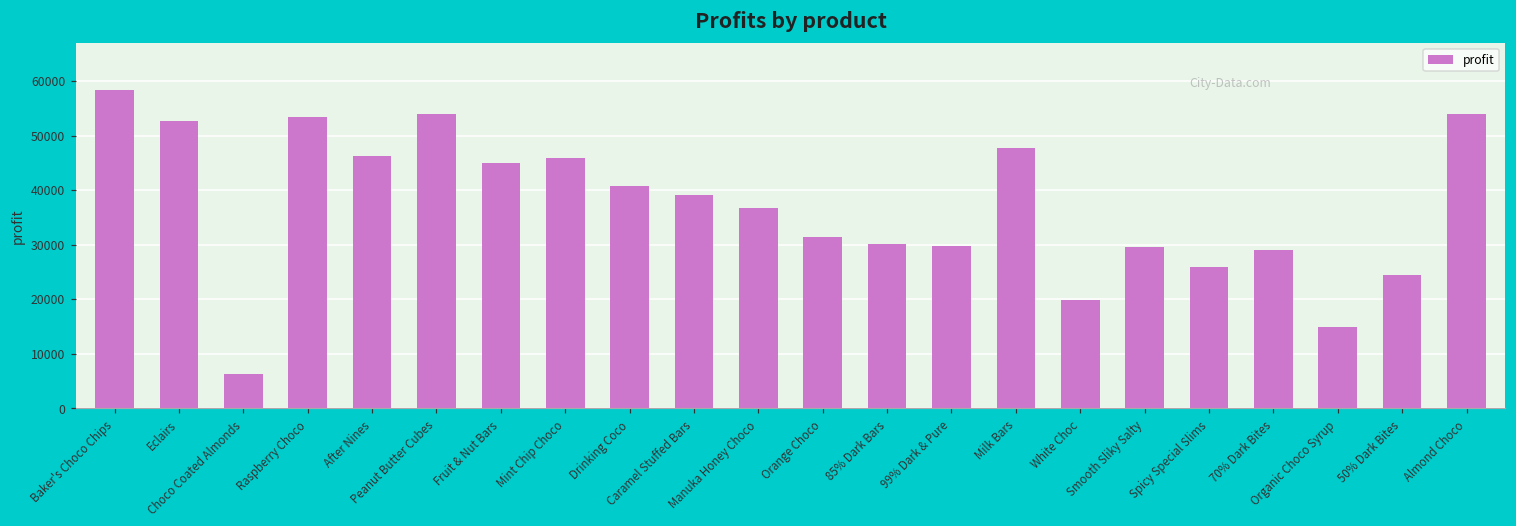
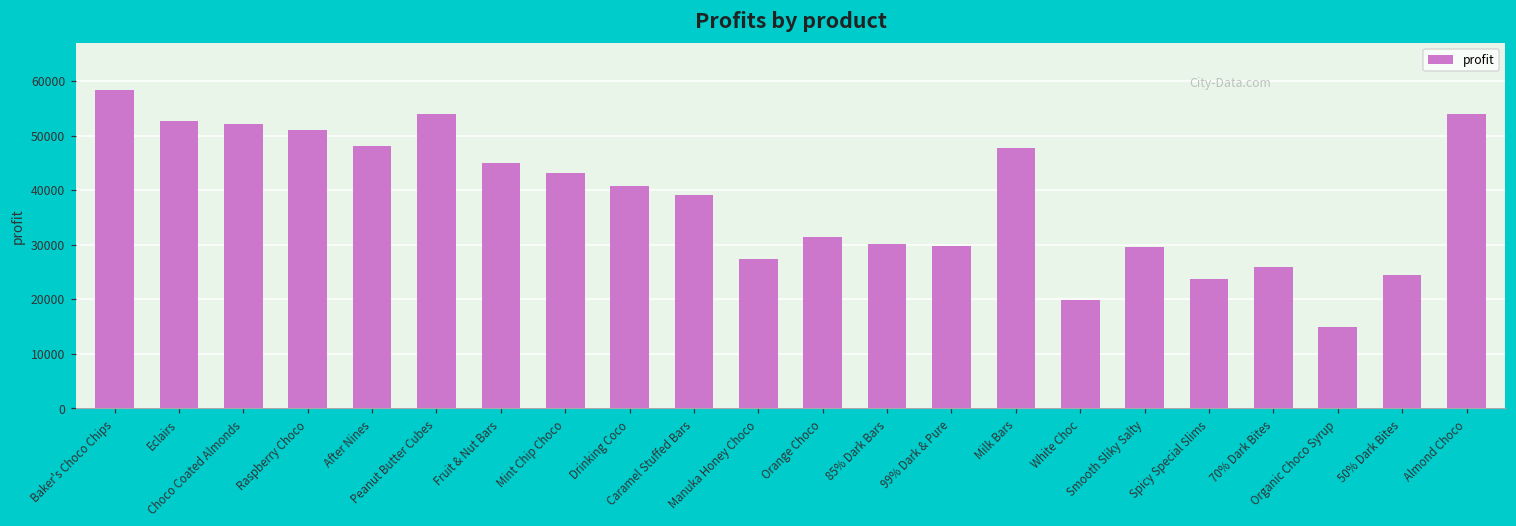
Choco Coated Almonds: 6000 -> 52000
Raspberry Choco: 53000 -> 51000
After Nines: 46000 -> 48000
Mint Chip Choco: 46000 -> 43000
Manuka Honey Choco: 37000 -> 27000
Spicy Special Slims: 26000 -> 24000
70% Dark Bites: 29000 -> 26000
